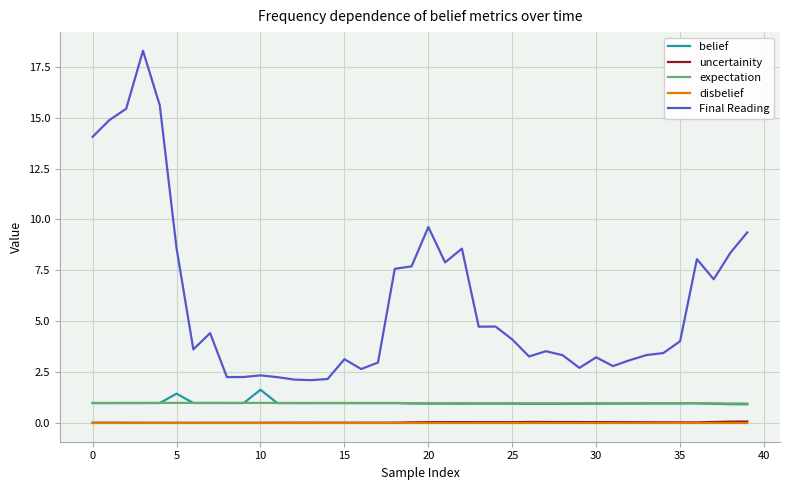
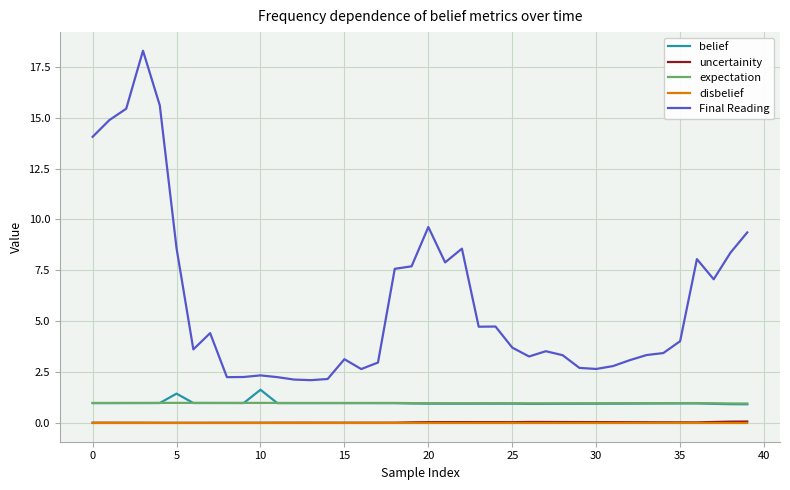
Final Reading, 25: 4.1 -> 3.7
Final Reading, 30: 3.2 -> 2.7
